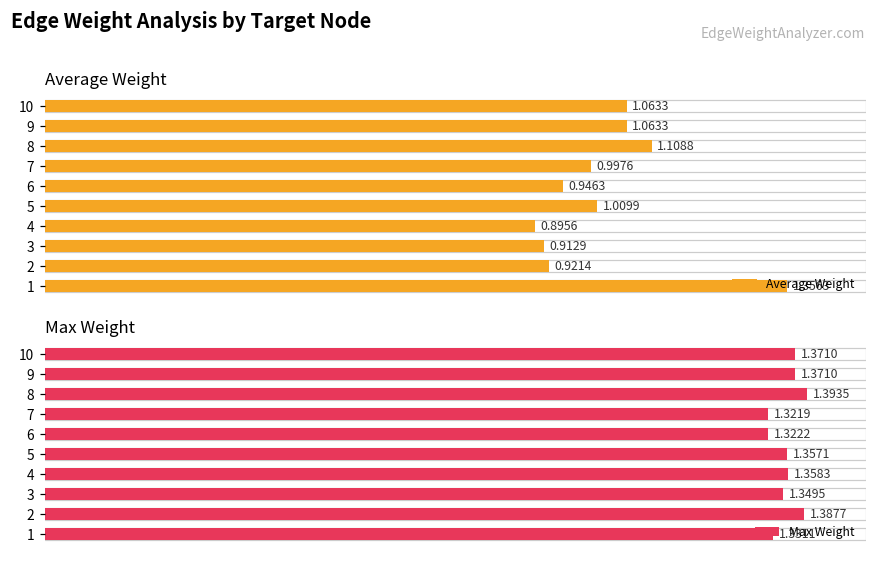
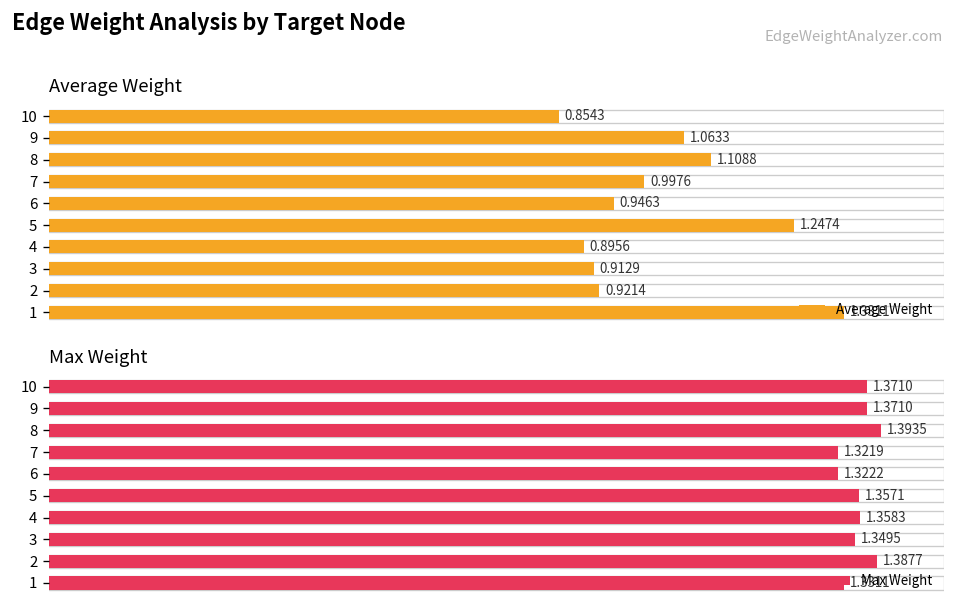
Average Weight, Average Weight, 10: 1.0633 -> 0.8543
Average Weight, Average Weight, 5: 1.0099 -> 1.2474
Average Weight, Average Weight, 1: 1.3563 -> 1.3311
